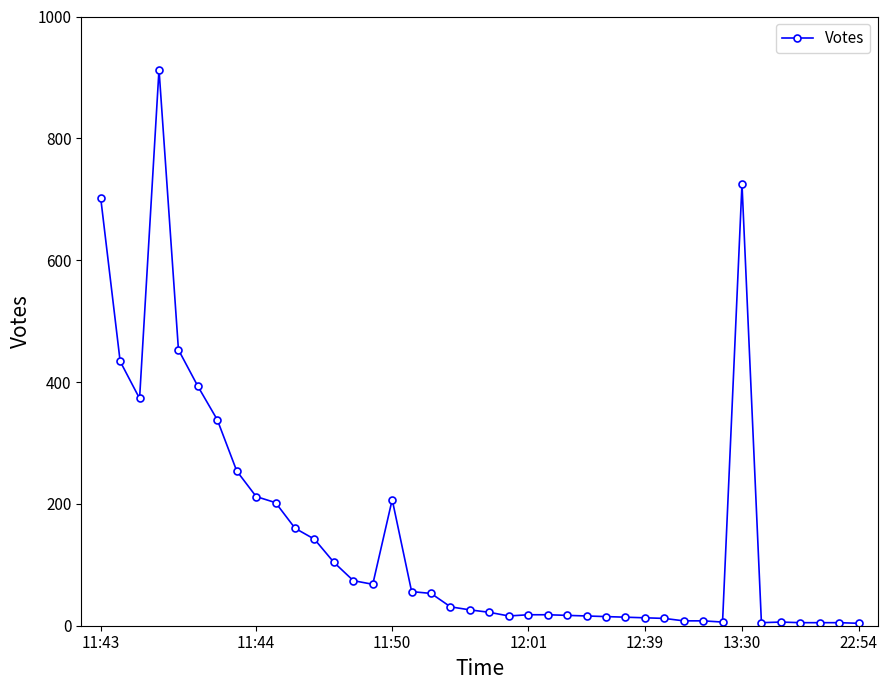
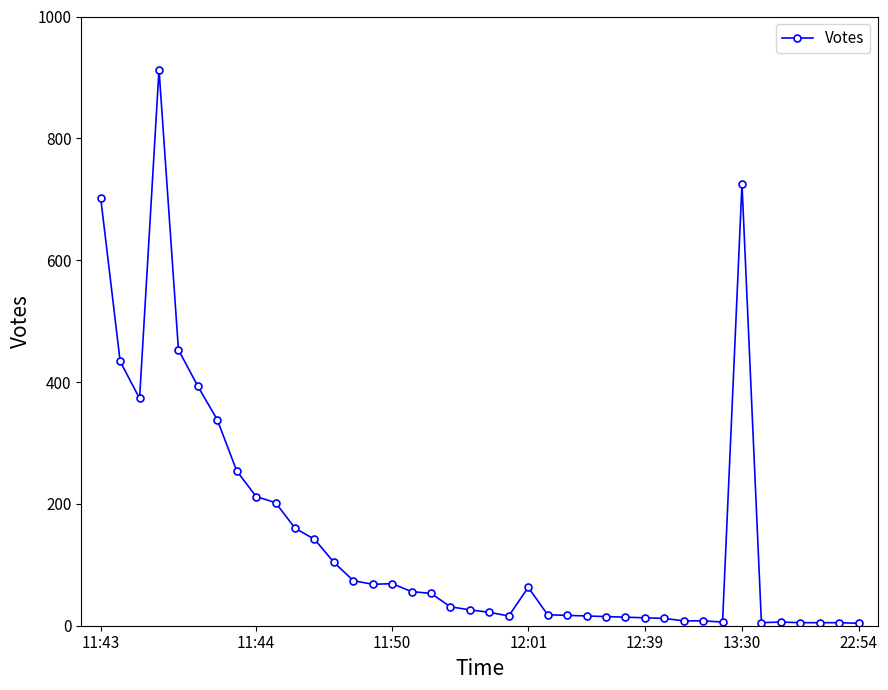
11:50: 210 -> 70
12:01: 20 -> 60
